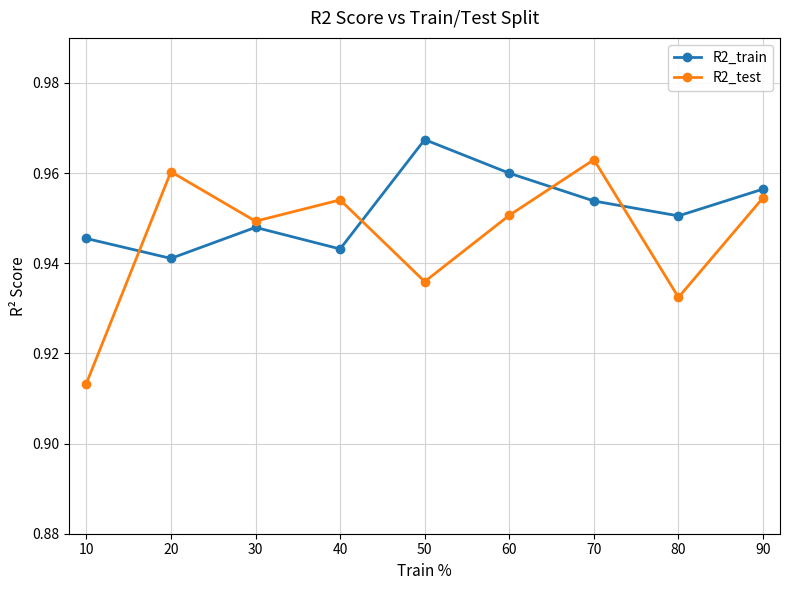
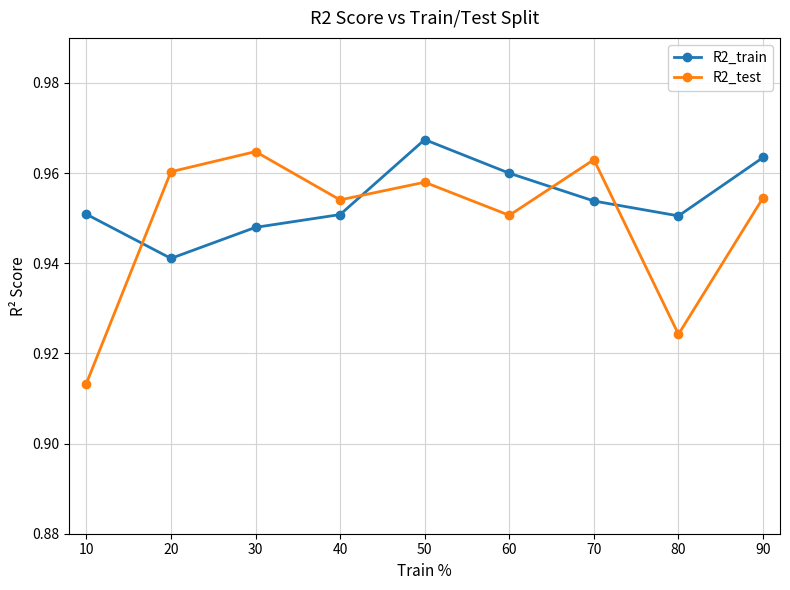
R2_train, 10: 0.945 -> 0.951
R2_test, 30: 0.949 -> 0.965
R2_train, 40: 0.943 -> 0.951
R2_test, 50: 0.936 -> 0.958
R2_test, 80: 0.932 -> 0.924
R2_train, 90: 0.956 -> 0.963
